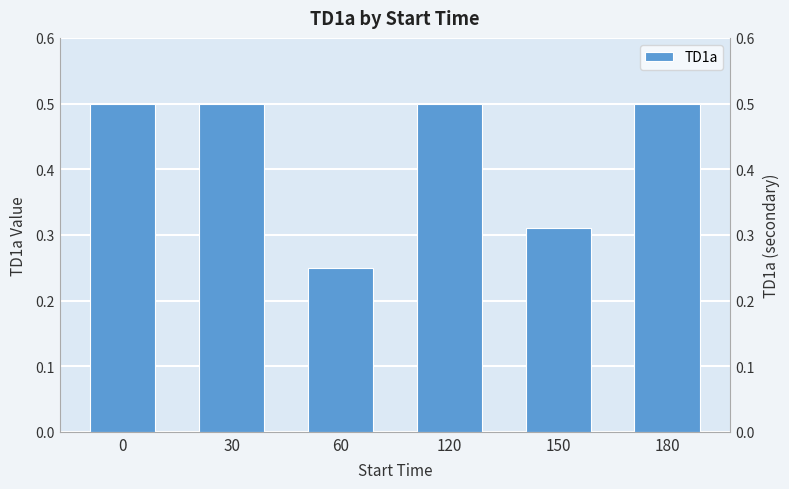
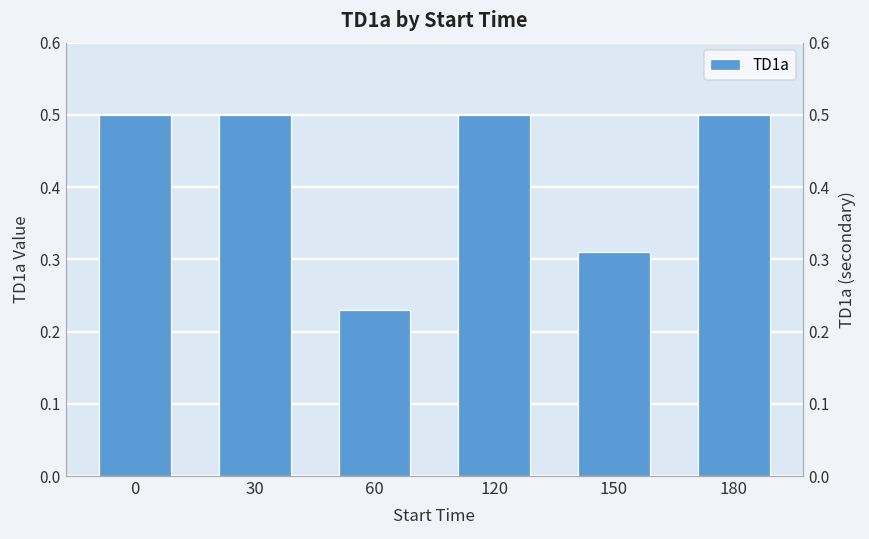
60: 0.25 -> 0.23
